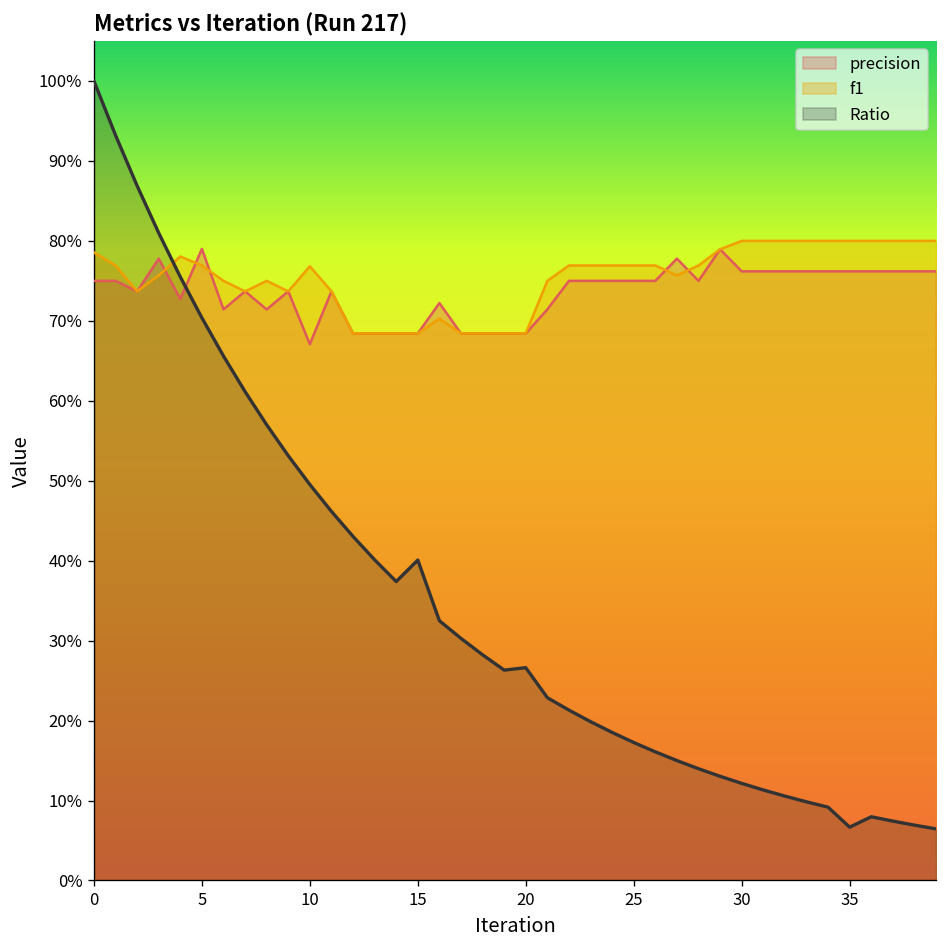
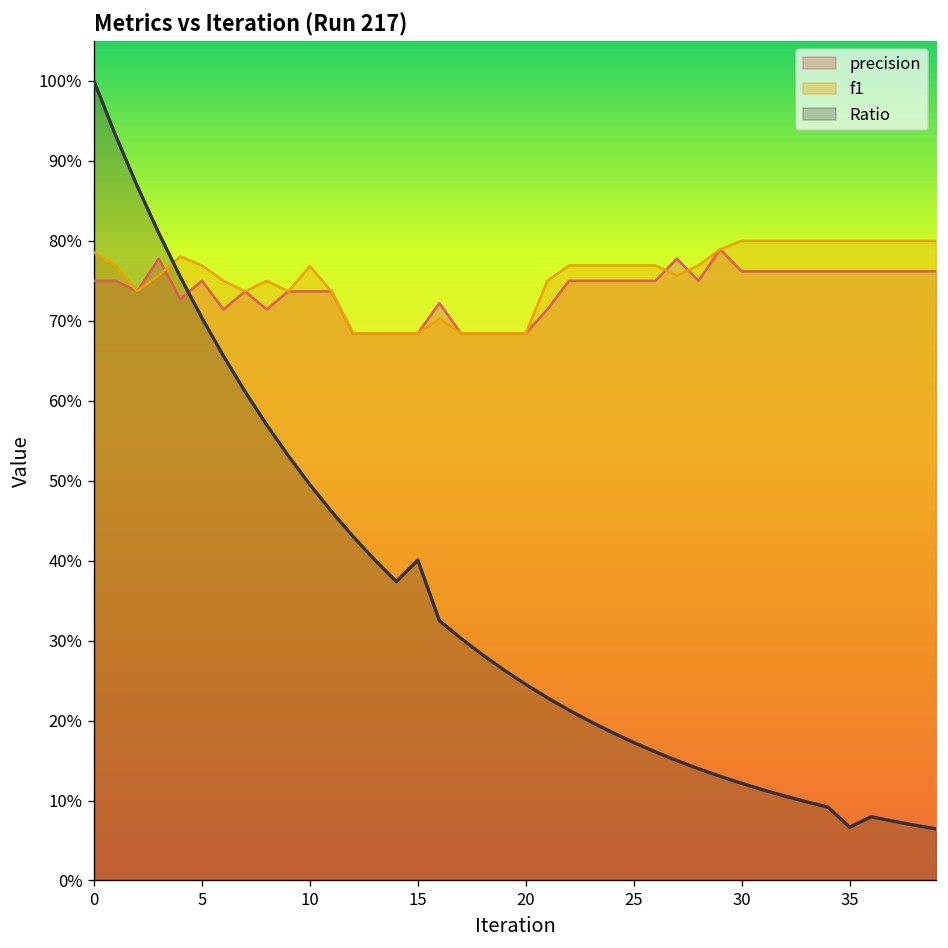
precision, 5: 79% -> 75%
precision, 10: 67% -> 74%
Ratio, 20: 27% -> 25%
